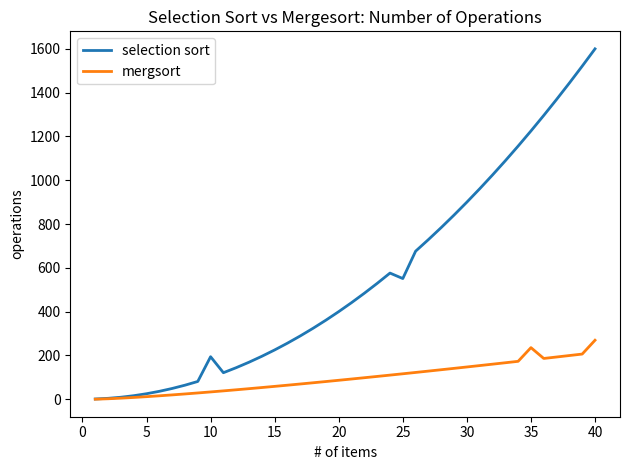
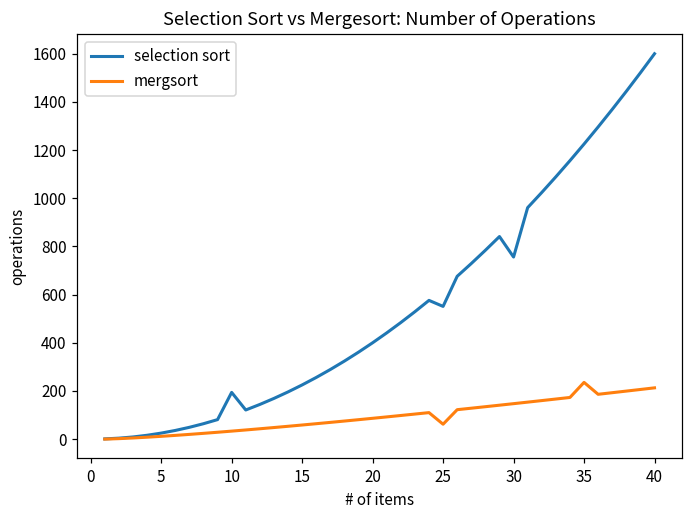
mergsort, 25: 120 -> 60
selection sort, 30: 900 -> 760
mergsort, 40: 270 -> 210
